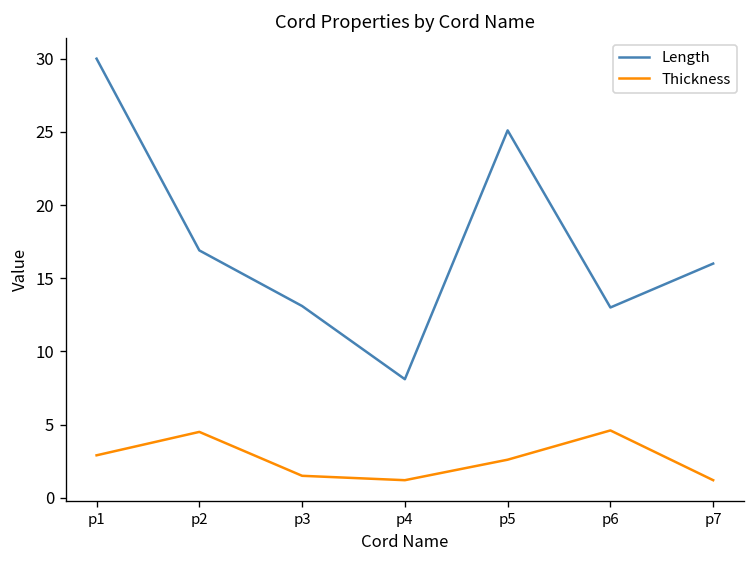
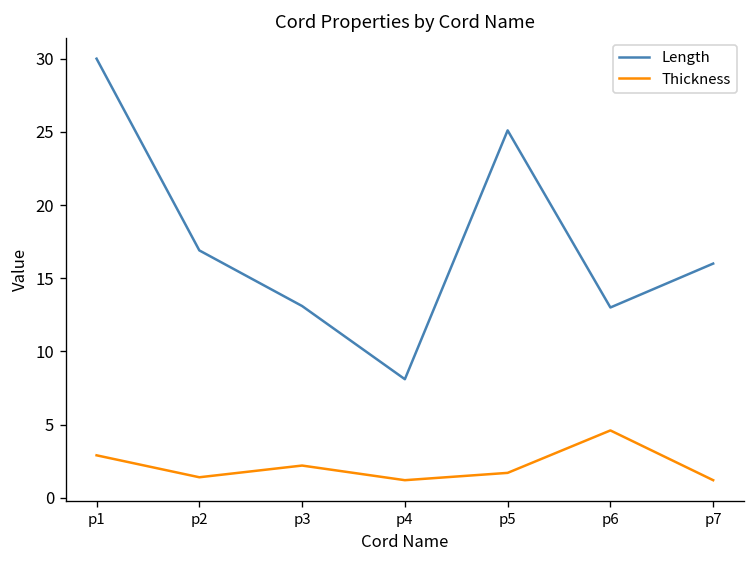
Thickness, p2: 4.5 -> 1.4
Thickness, p3: 1.5 -> 2.2
Thickness, p5: 2.6 -> 1.7
